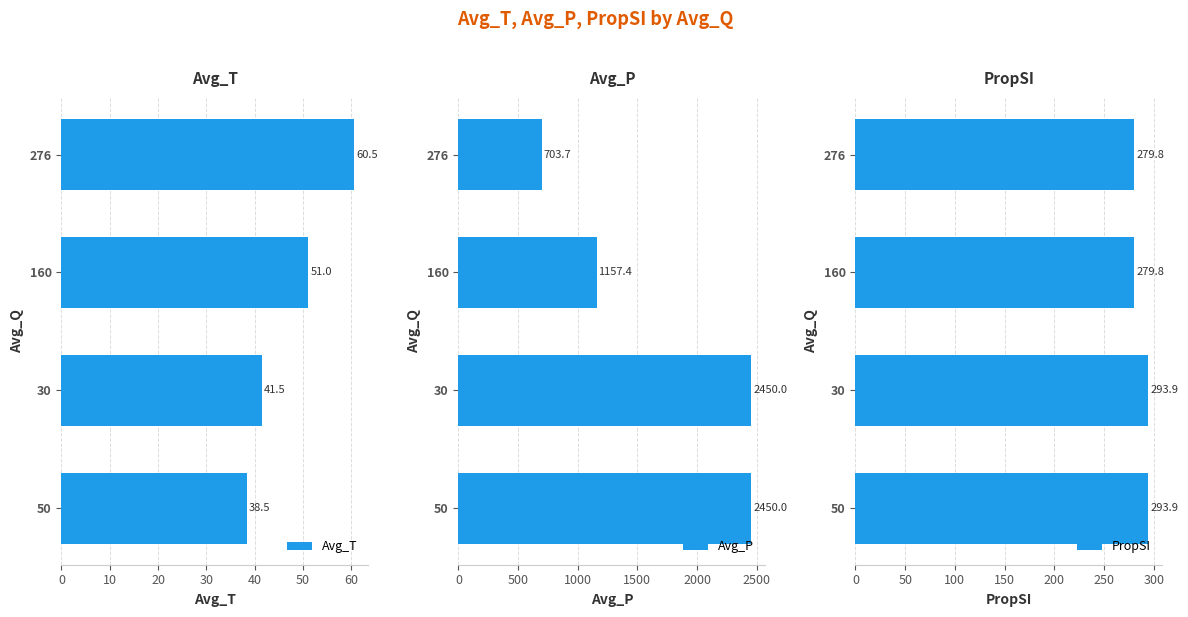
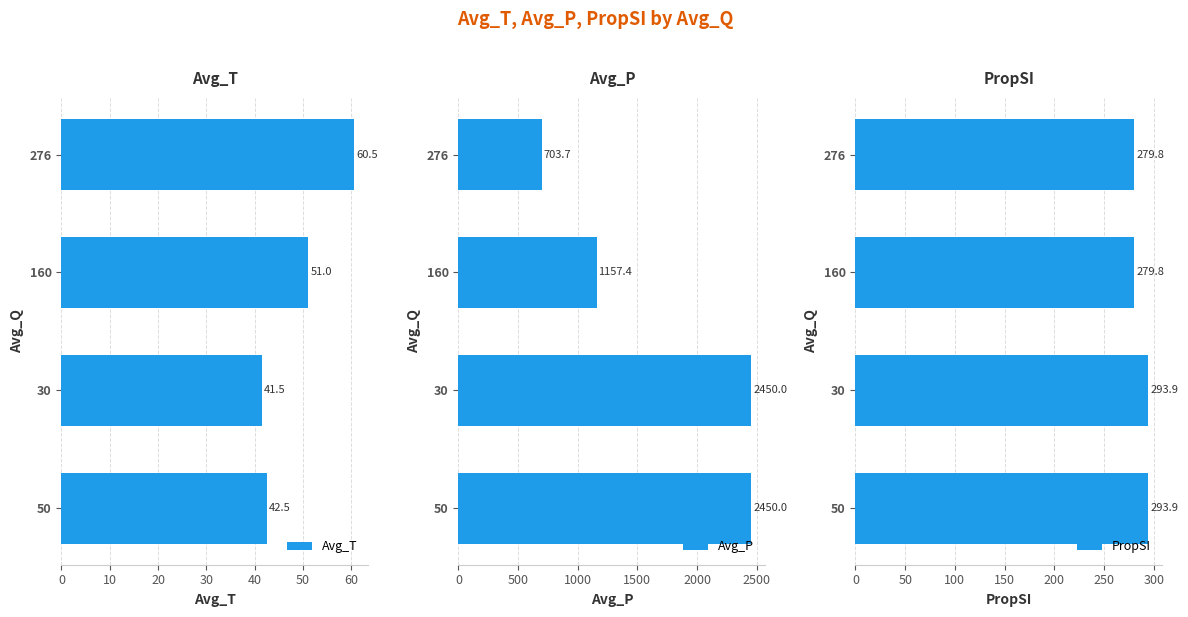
Avg_T, 50: 38.5 -> 42.5
